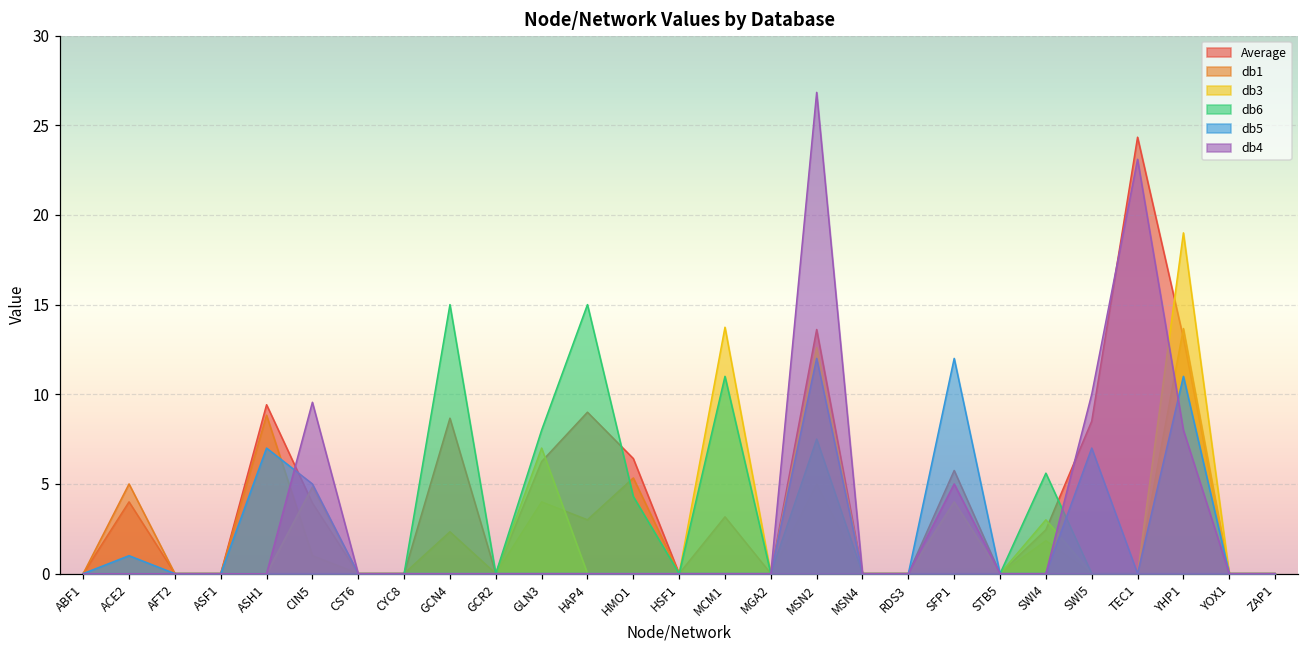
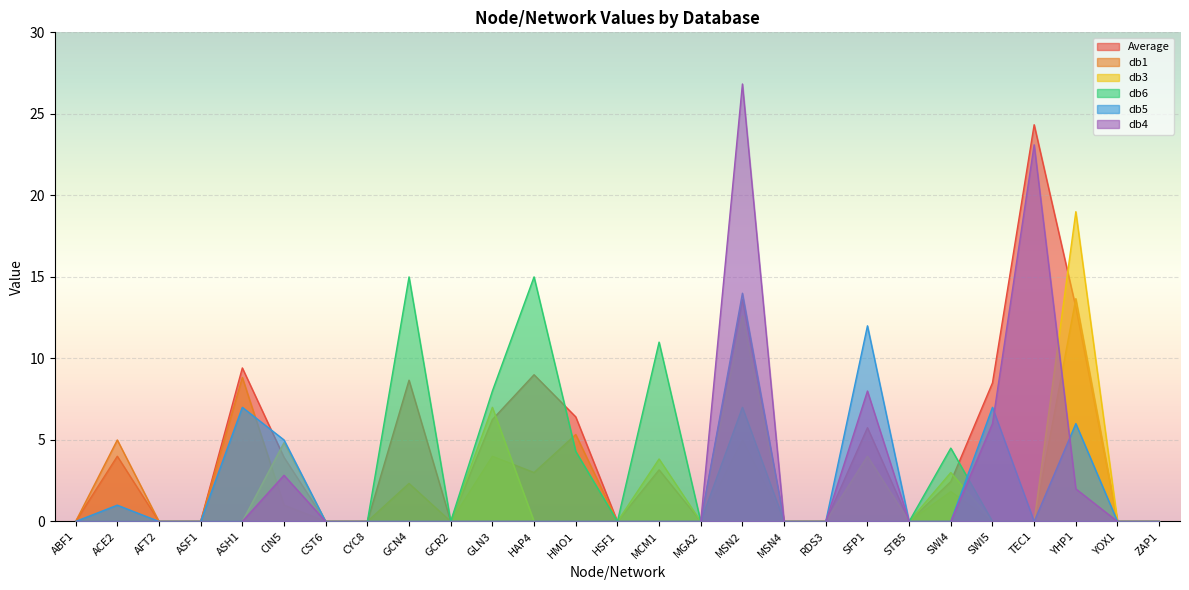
db4, CIN5: 9.6 -> 2.8
db3, MCM1: 13.7 -> 3.8
db6, MSN2: 7.5 -> 7.0
db5, MSN2: 12 -> 14
db4, SFP1: 5 -> 8
db6, SWI4: 5.6 -> 4.5
db4, SWI5: 10 -> 6
db5, YHP1: 11 -> 6
db4, YHP1: 8 -> 2
